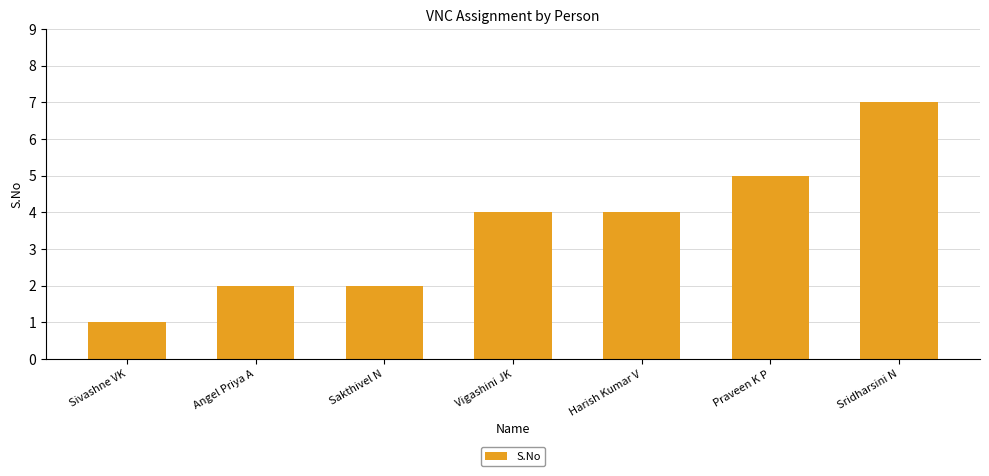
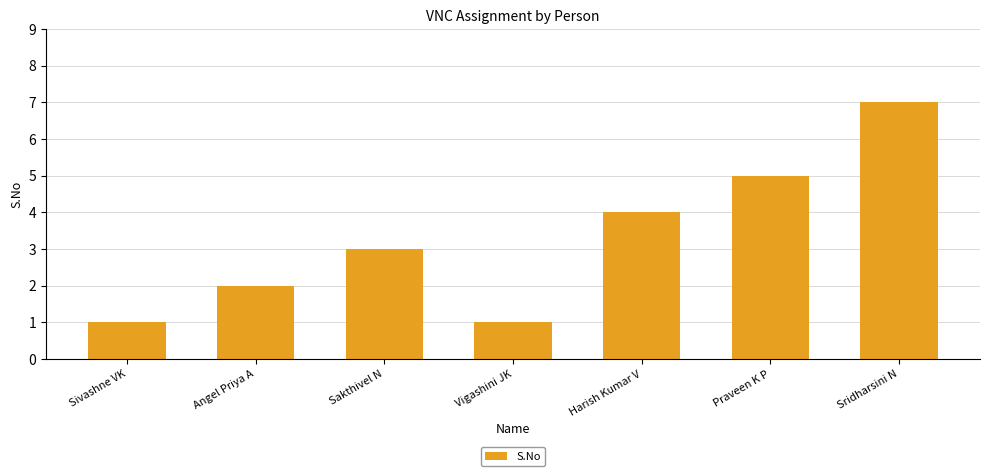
Sakthivel N: 2 -> 3
Vigashini JK: 4 -> 1
